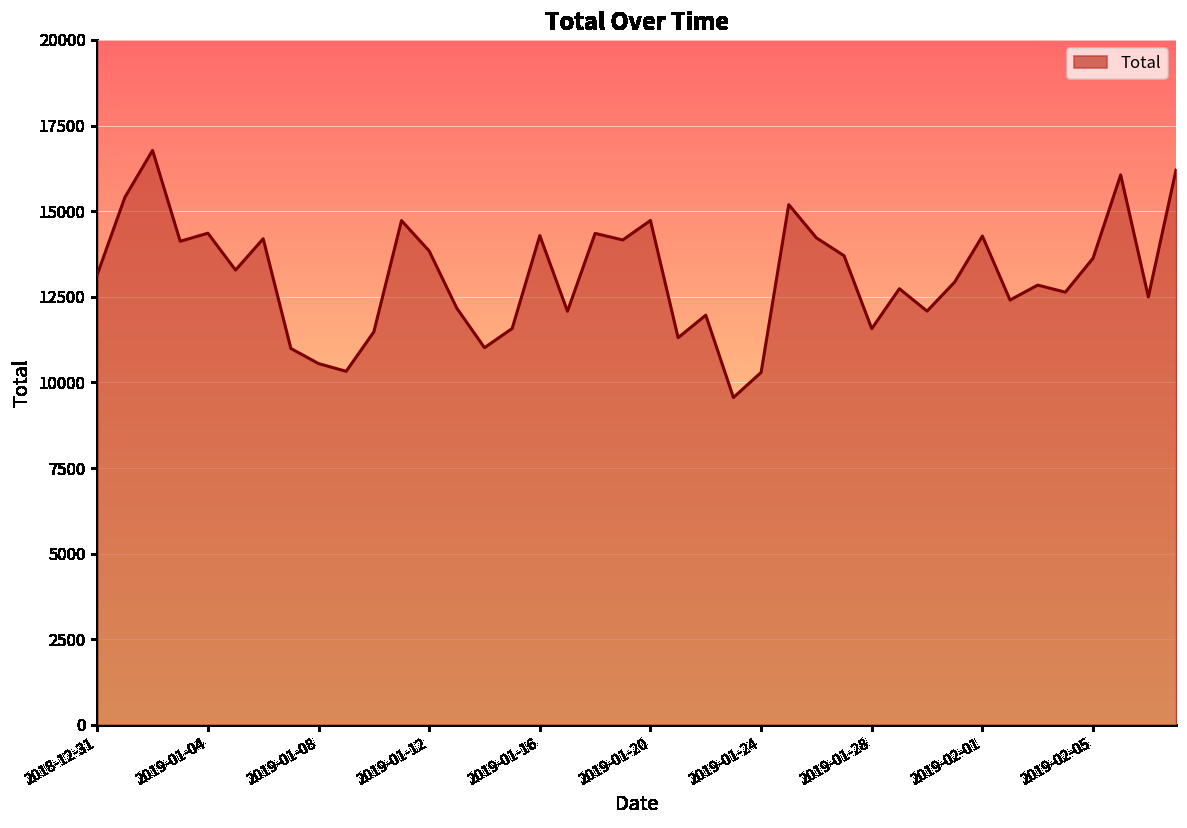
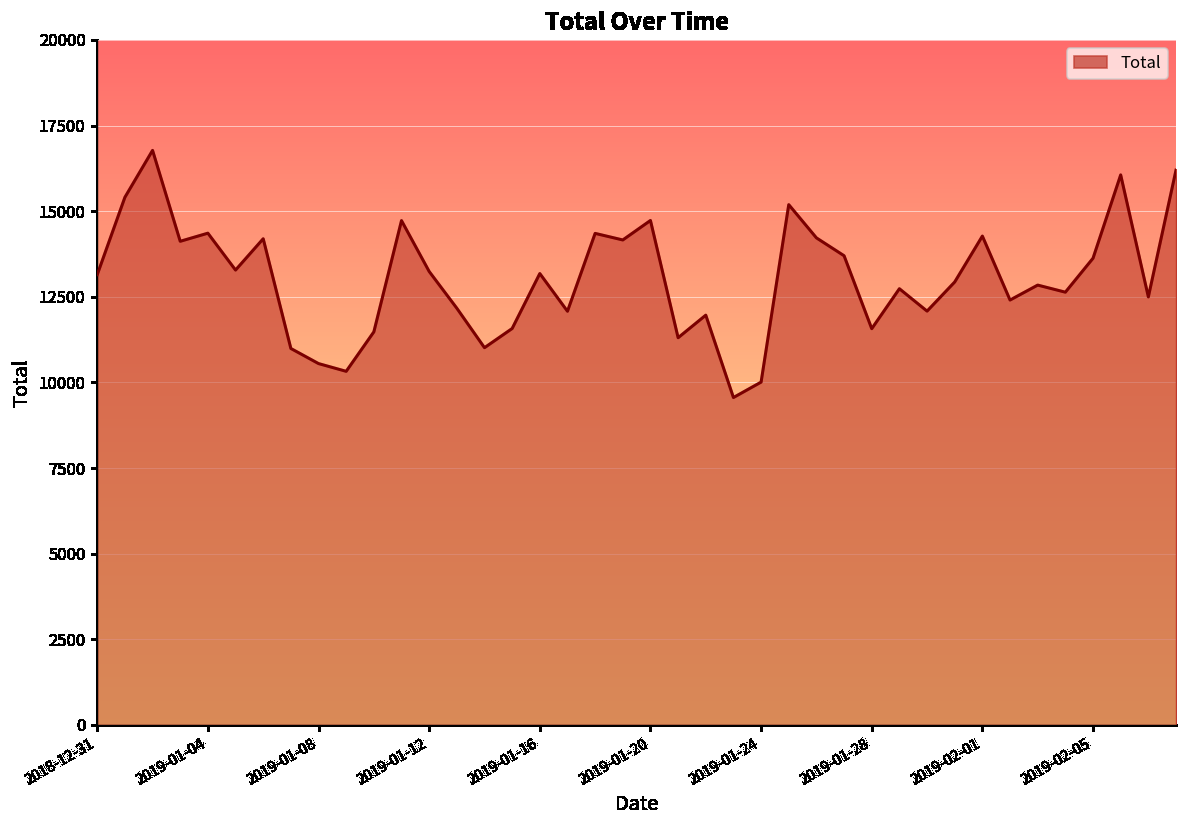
2019-01-12: 13800 -> 13200
2019-01-16: 14300 -> 13200
2019-01-24: 10300 -> 10000
